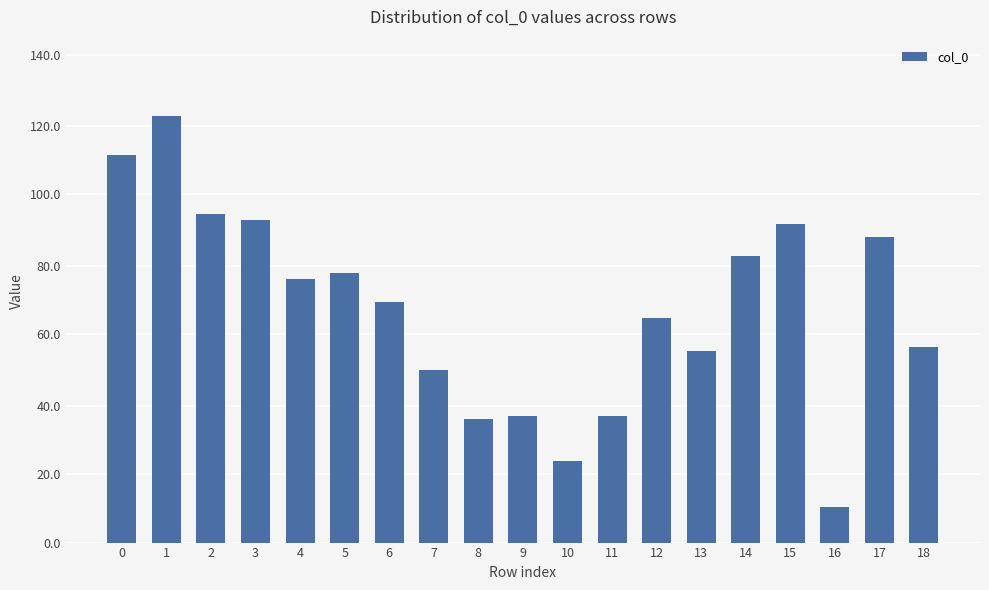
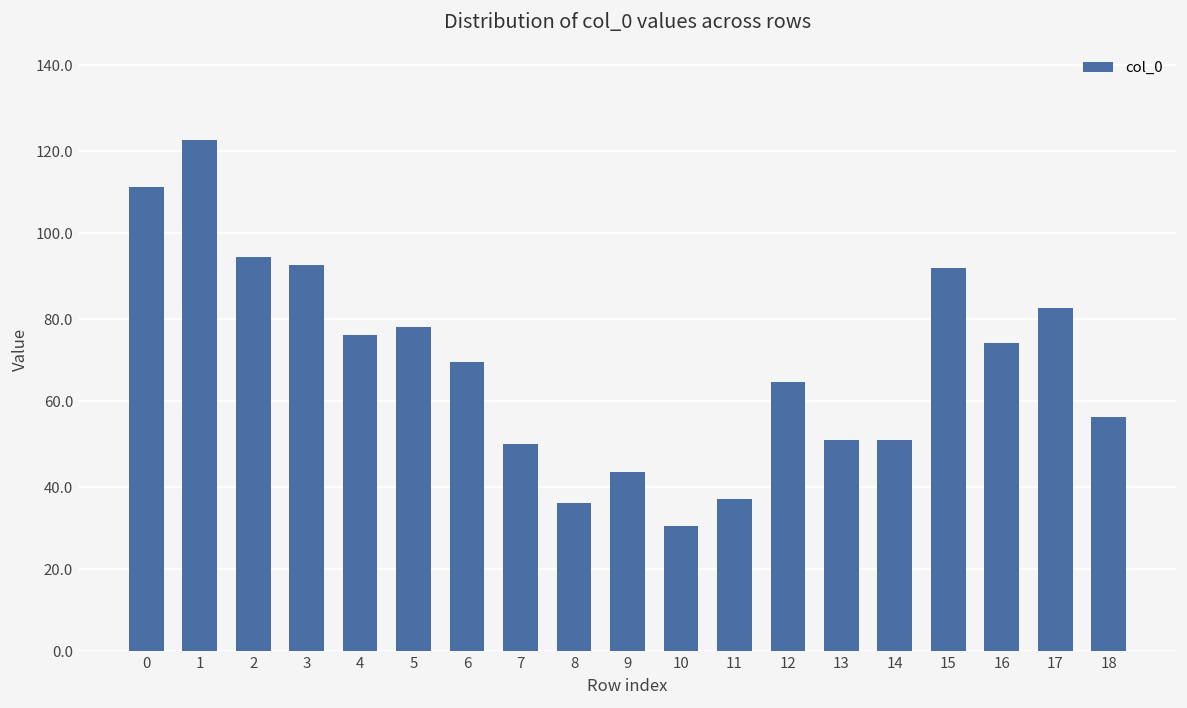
9: 36 -> 43
10: 23 -> 30
13: 55 -> 50
14: 82 -> 50
16: 10 -> 74
17: 88 -> 82
